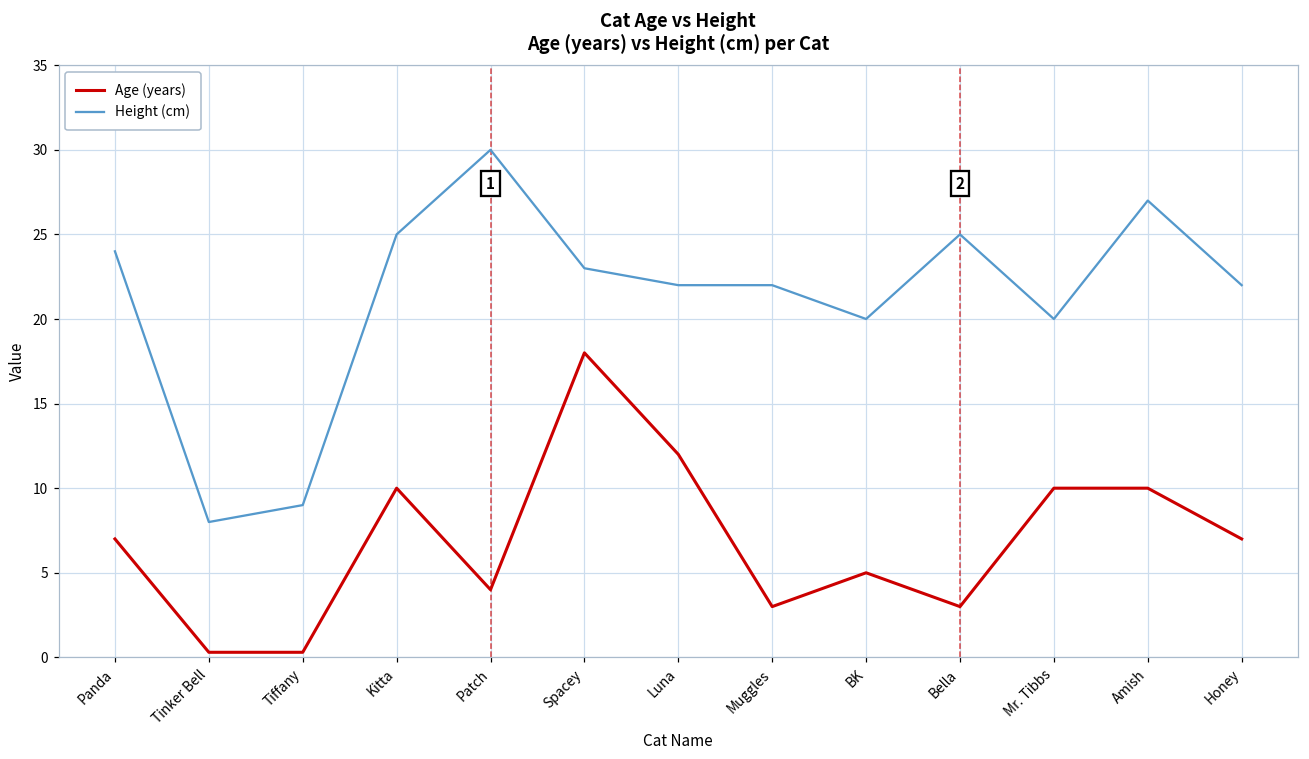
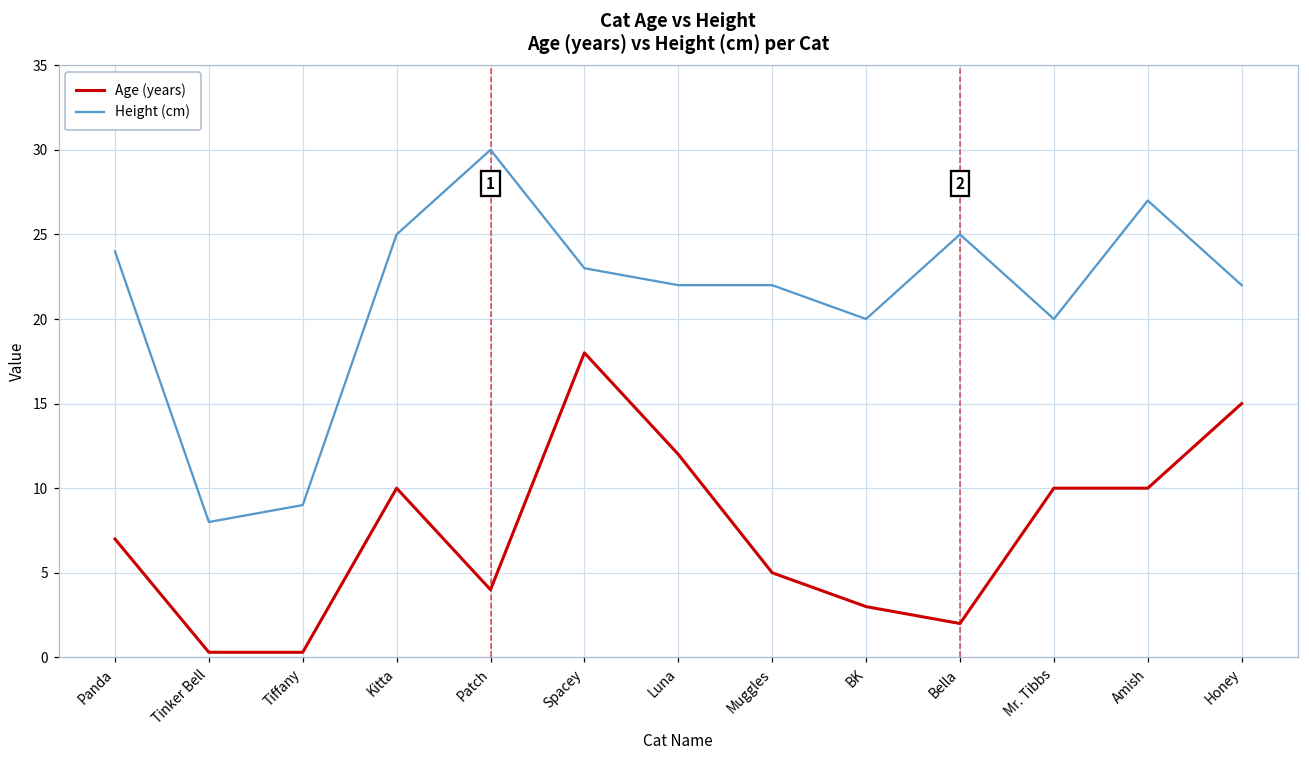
Age (years), Muggles: 3 -> 5
Age (years), BK: 5 -> 3
Age (years), Bella: 3 -> 2
Age (years), Honey: 7 -> 15
